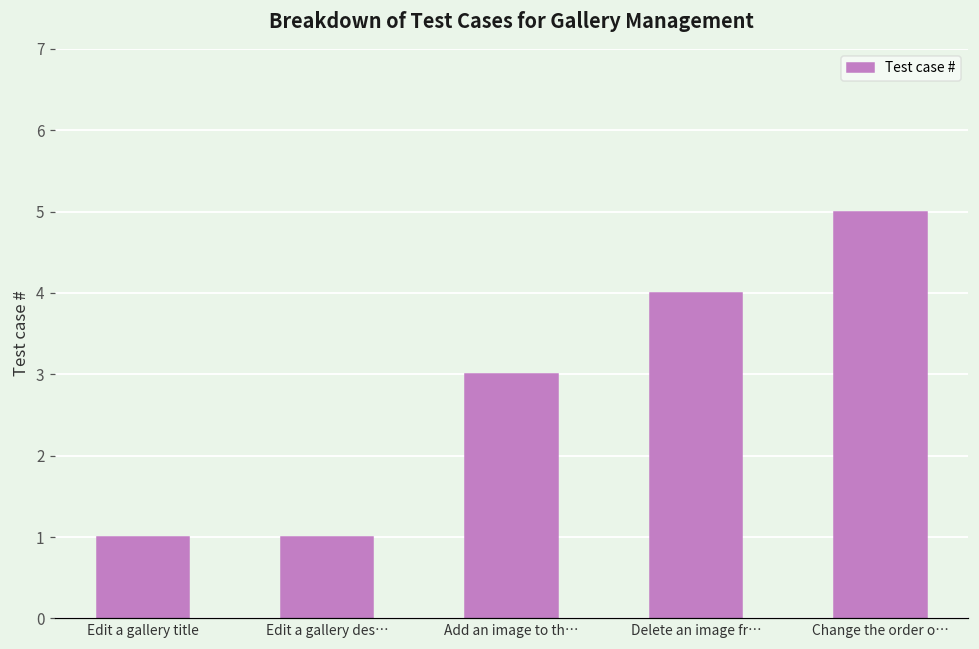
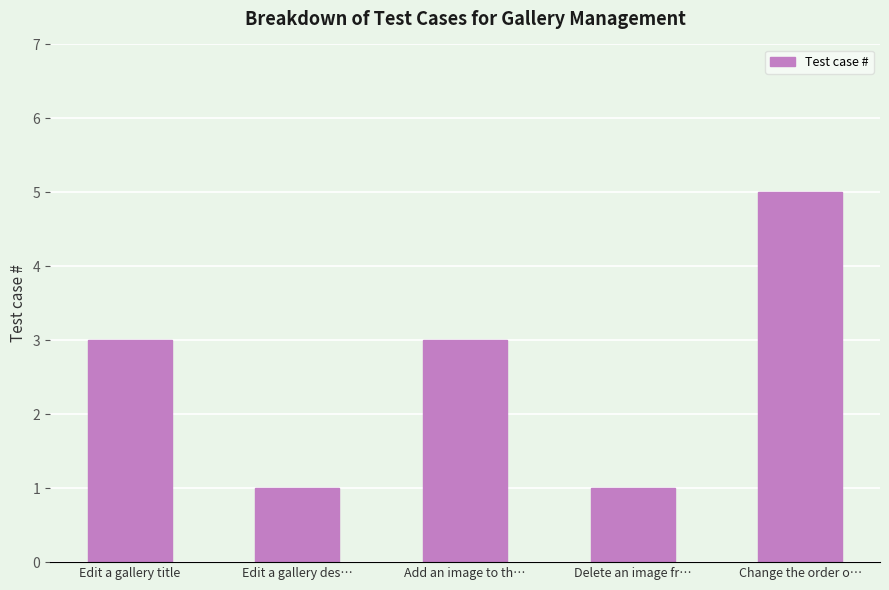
Edit a gallery title: 1 -> 3
Delete an image fr…: 4 -> 1
